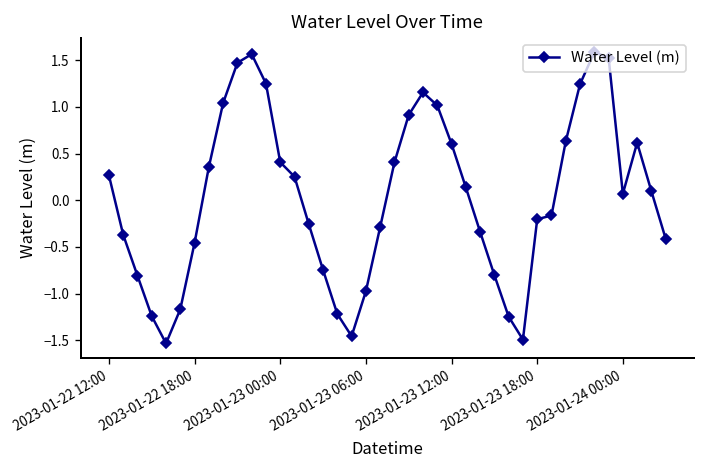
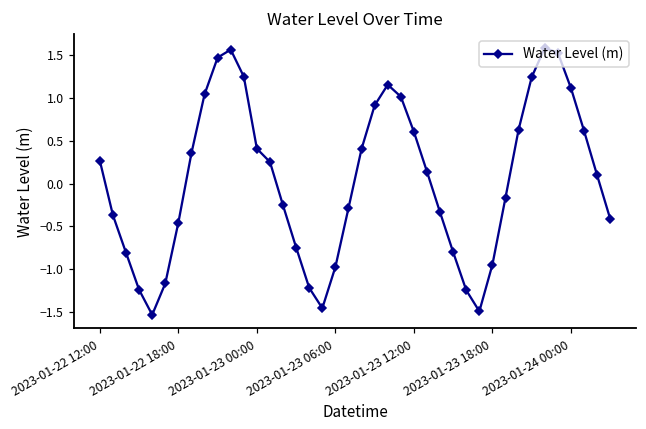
2023-01-23 18:00: -0.2 -> -0.9
2023-01-24 00:00: 0.1 -> 1.1
